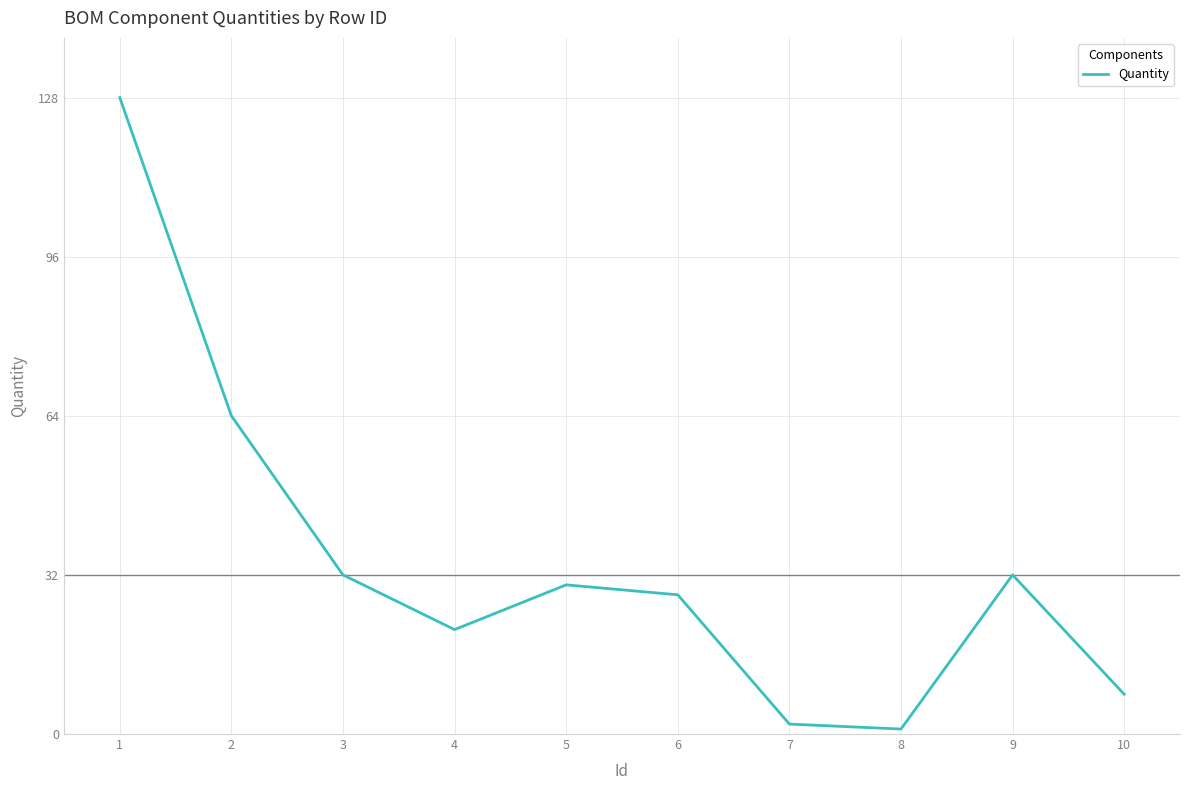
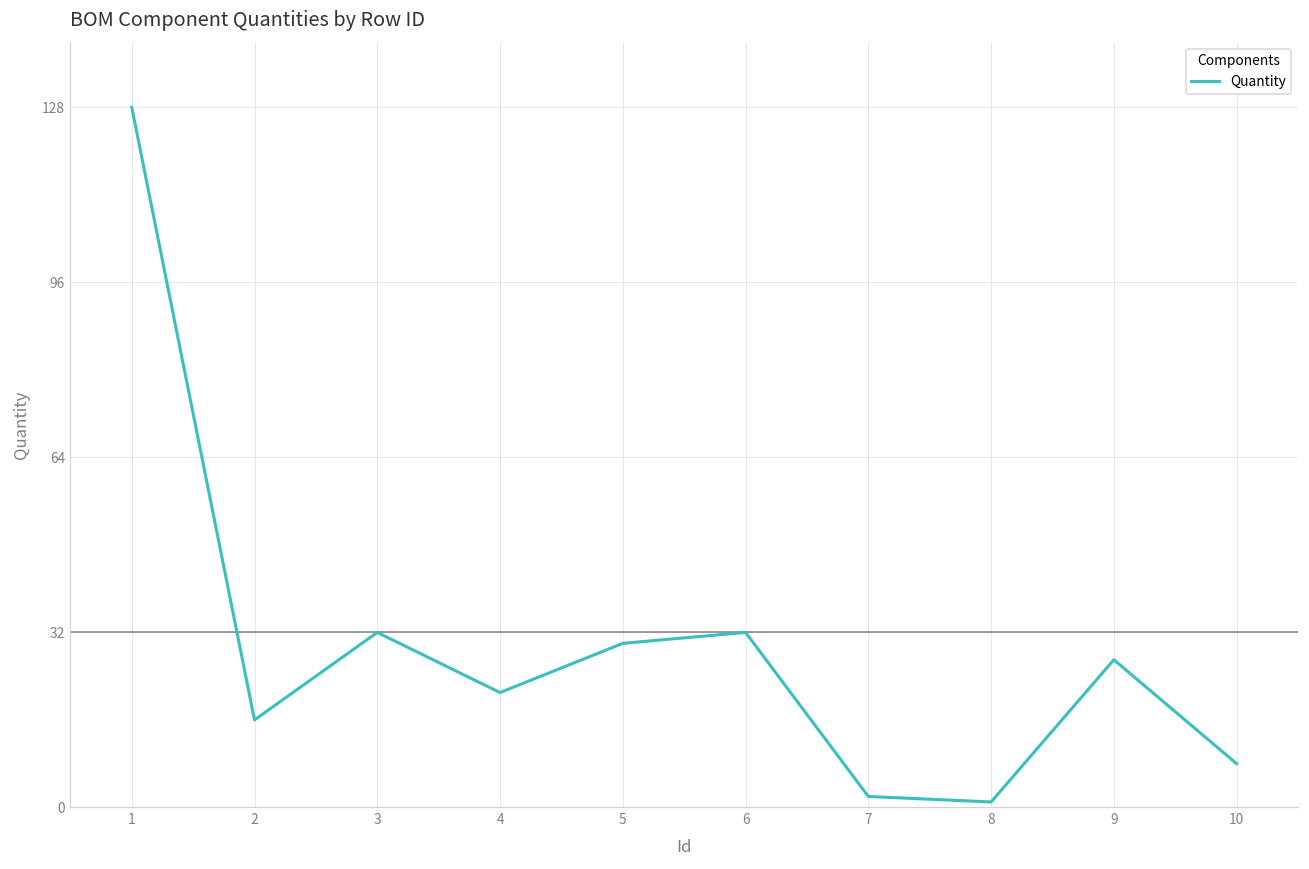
2: 64 -> 16
6: 28 -> 32
9: 32 -> 27
